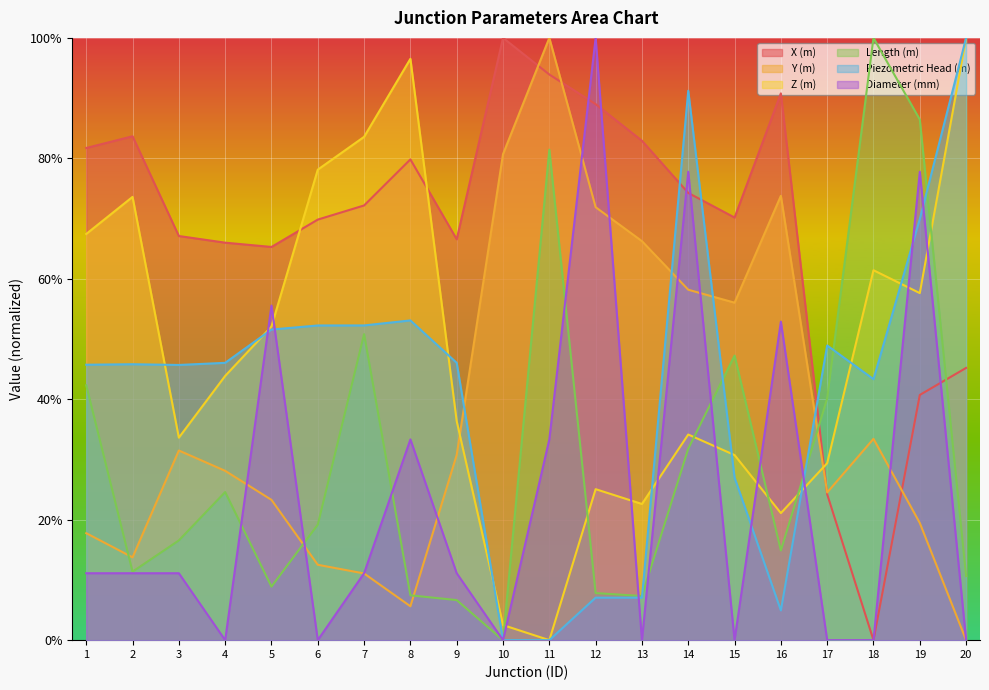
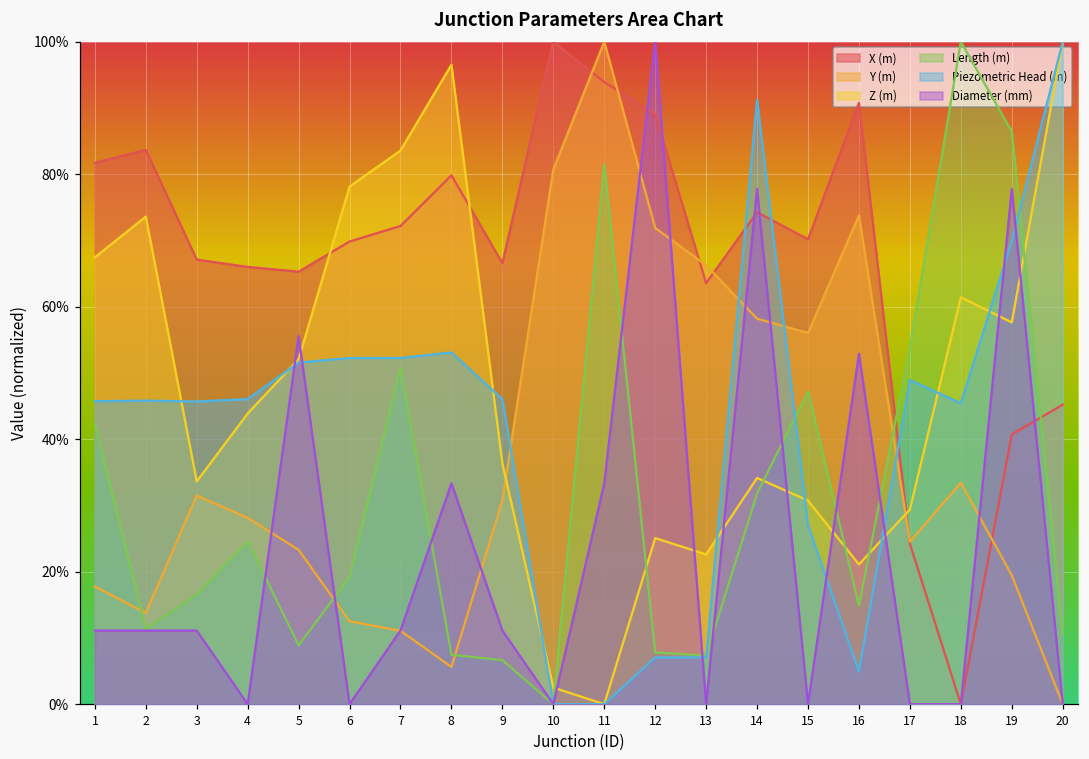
X (m), 13: 83% -> 64%
Length (m), 17: 40% -> 54%
Piezometric Head (m), 18: 43% -> 45%
